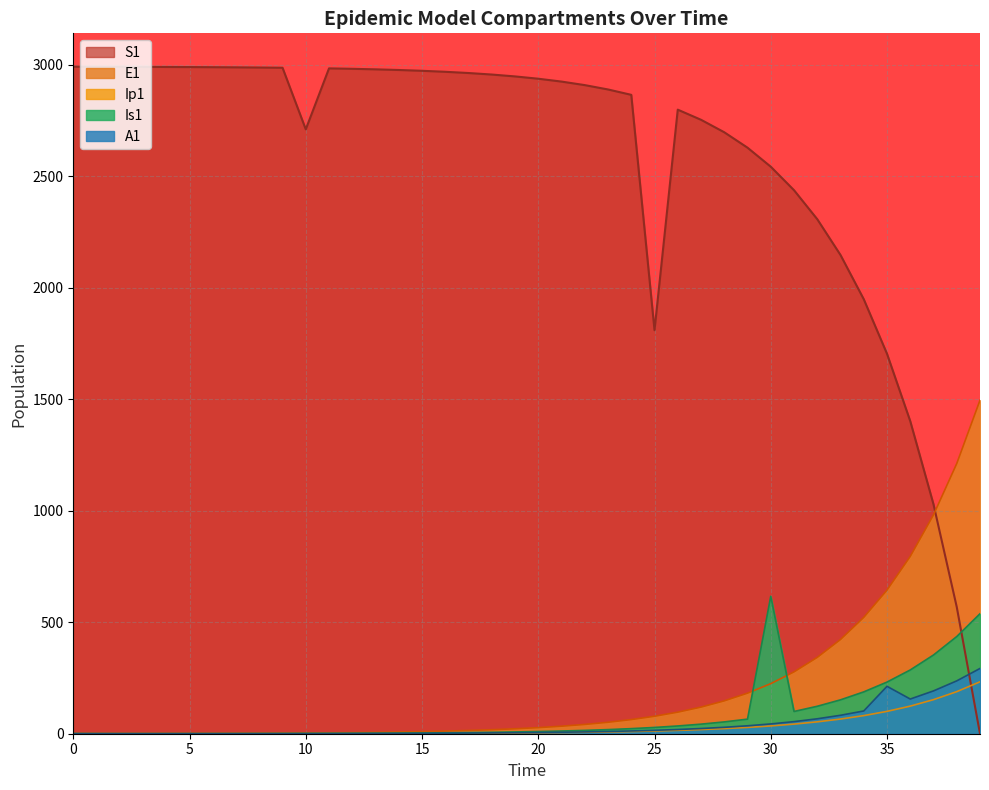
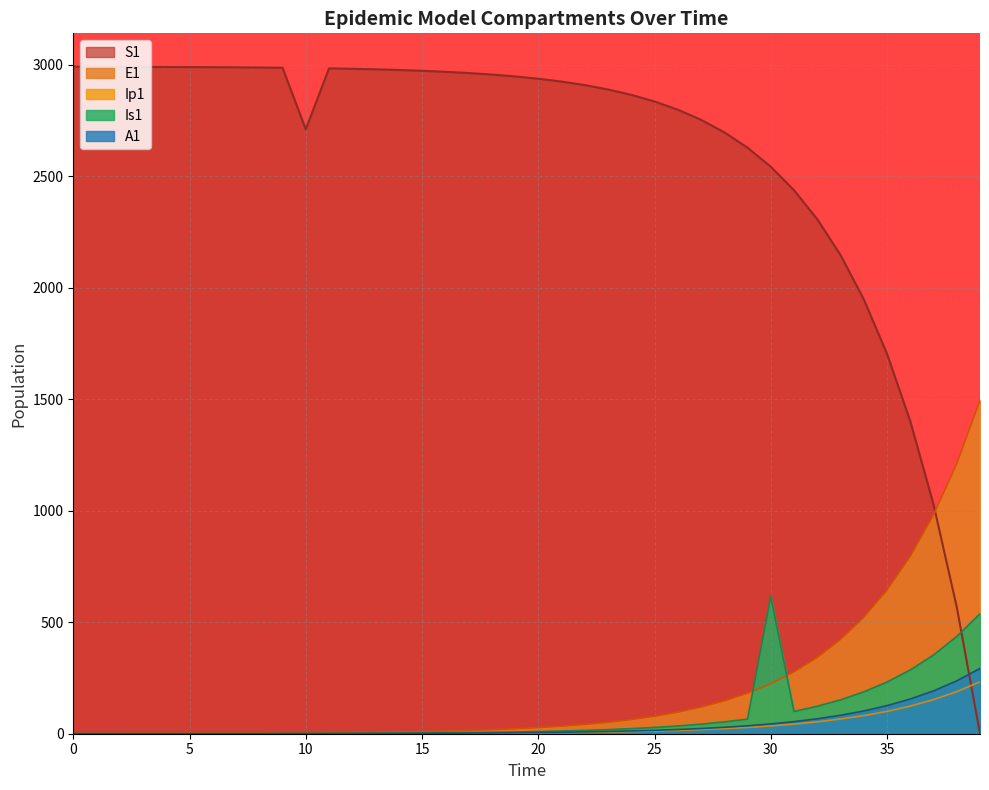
S1, 25: 1810 -> 2840
A1, 35: 210 -> 130
